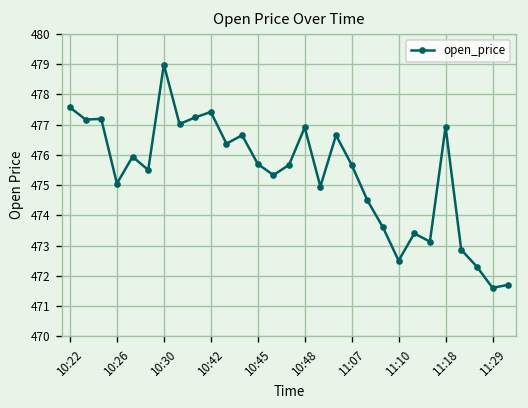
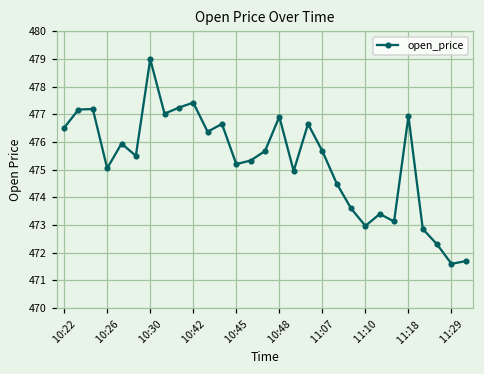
10:22: 477.6 -> 476.5
10:45: 475.7 -> 475.2
11:10: 472.5 -> 473.0
